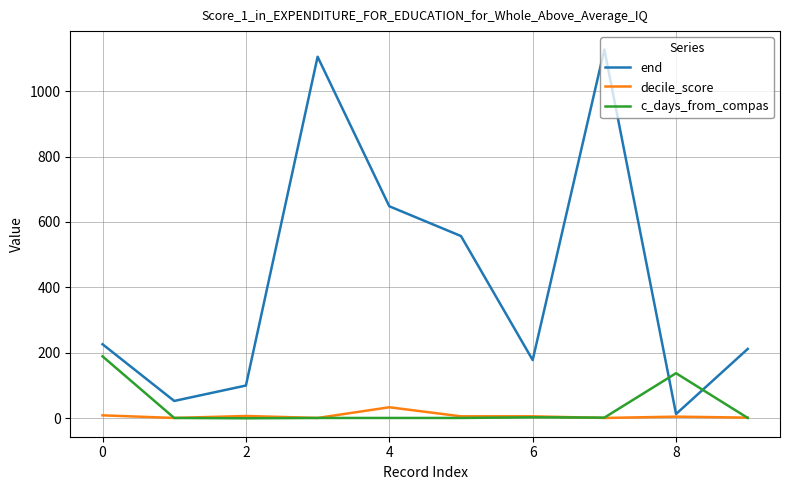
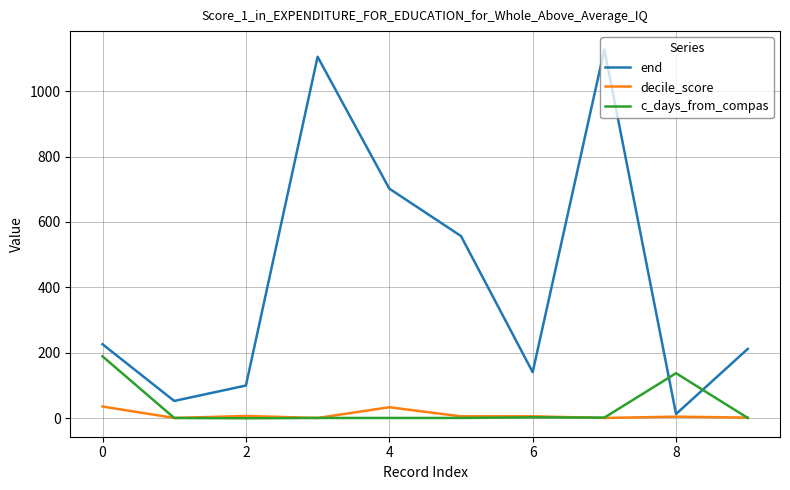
decile_score, 0: 10 -> 40
end, 4: 650 -> 700
end, 6: 180 -> 140
